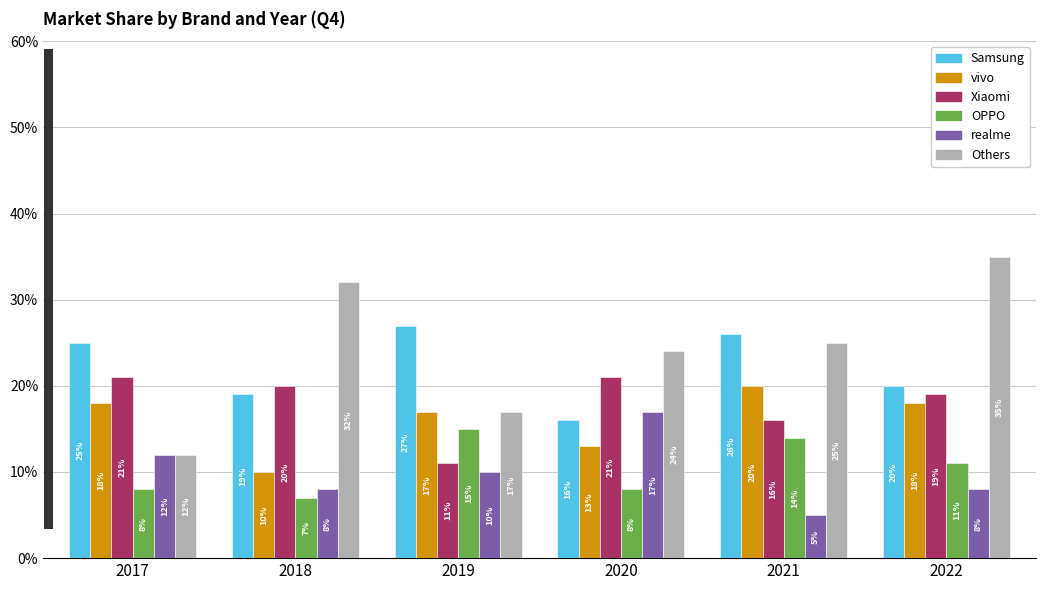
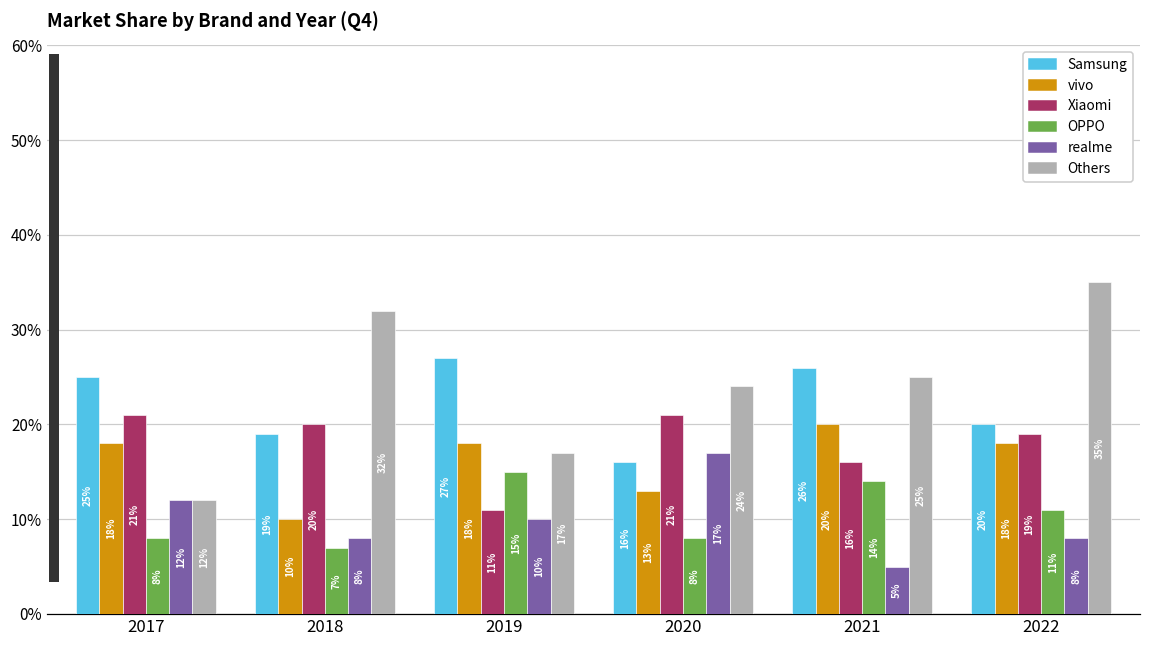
vivo, 2019: 17% -> 18%
